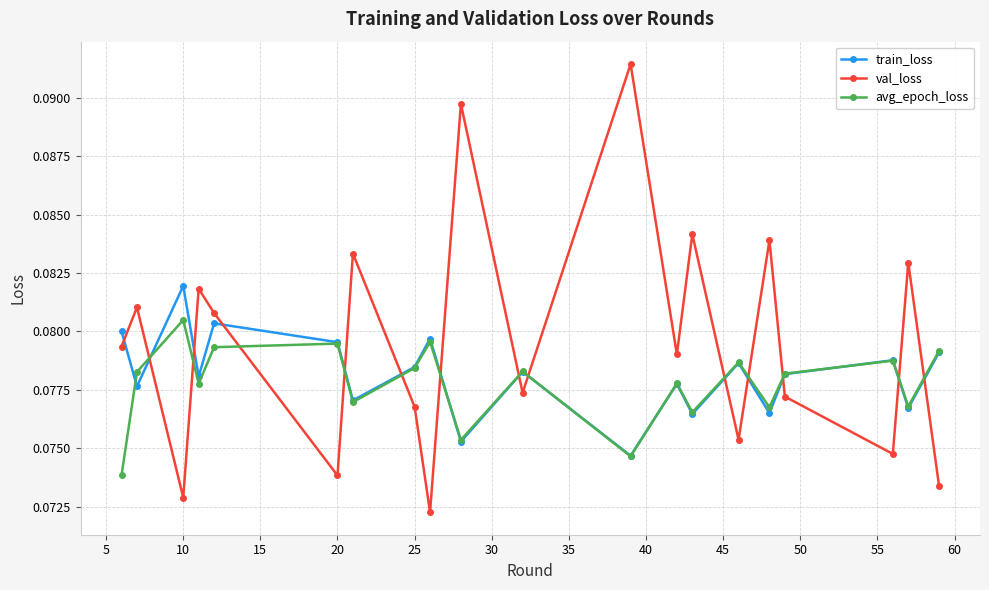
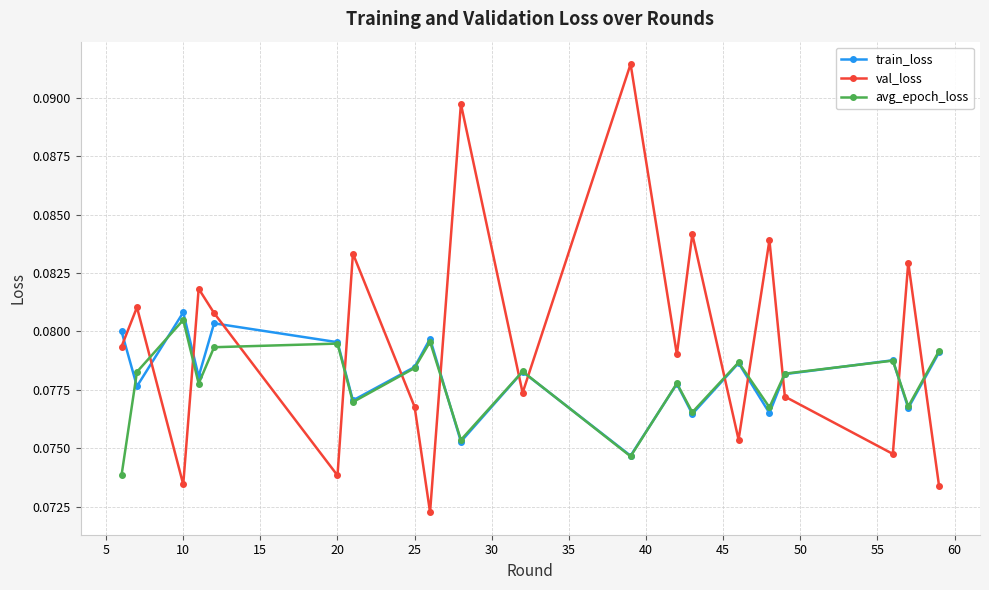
train_loss, 10: 0.0819 -> 0.0808
val_loss, 10: 0.0729 -> 0.0734
